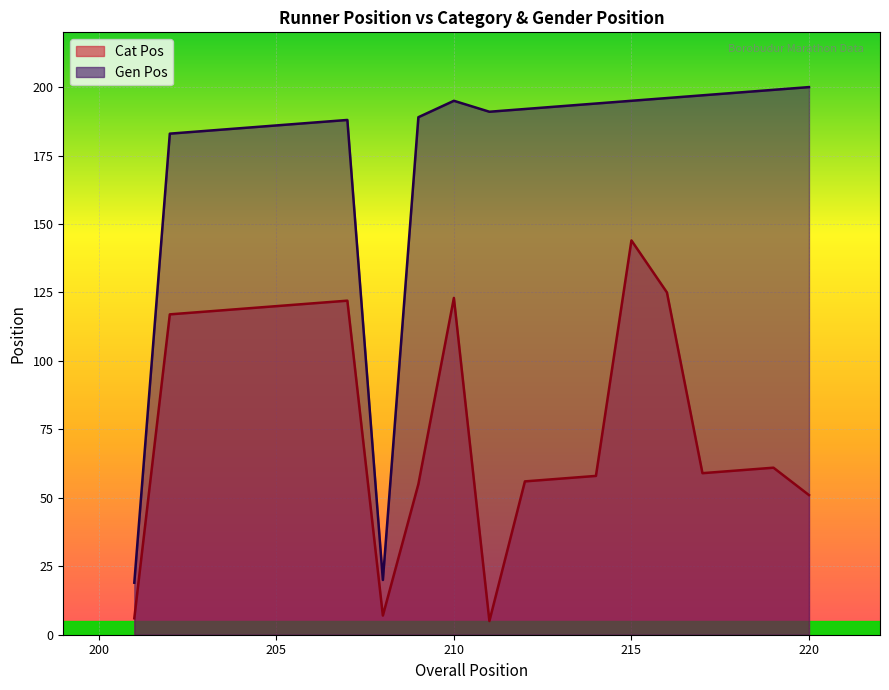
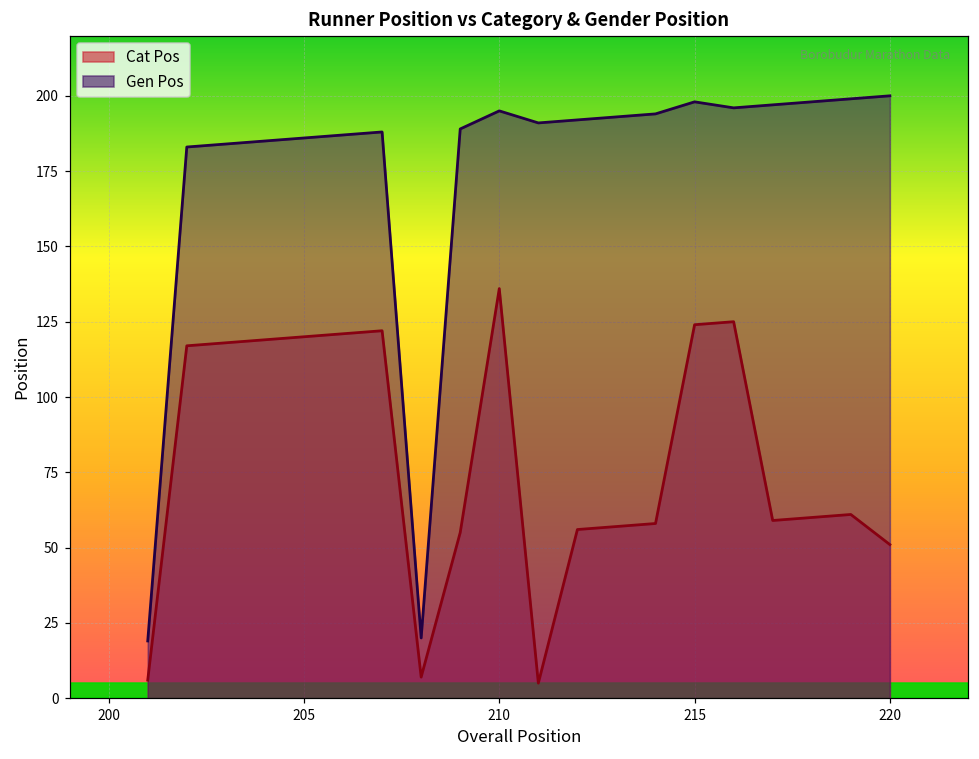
Cat Pos, 210: 123 -> 136
Cat Pos, 215: 144 -> 124
Gen Pos, 215: 195 -> 198
